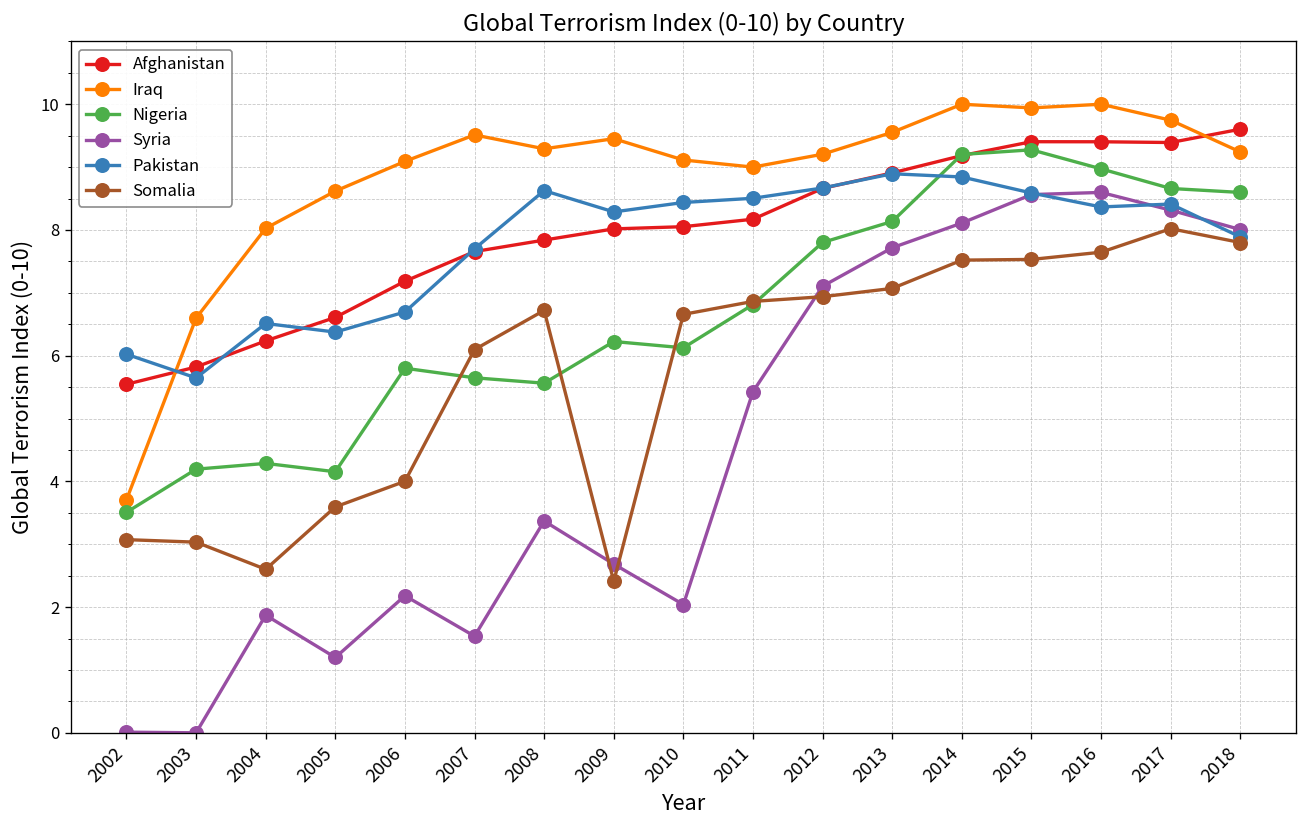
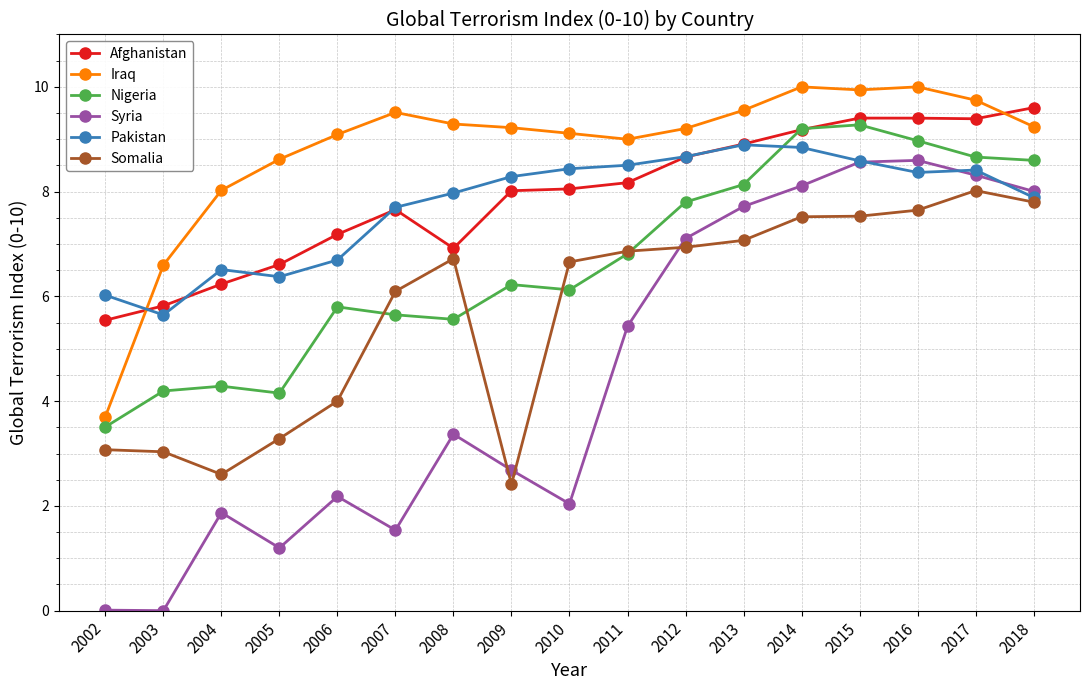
Somalia, 2005: 3.6 -> 3.3
Afghanistan, 2008: 7.8 -> 6.9
Pakistan, 2008: 8.6 -> 8.0
Iraq, 2009: 9.5 -> 9.2
